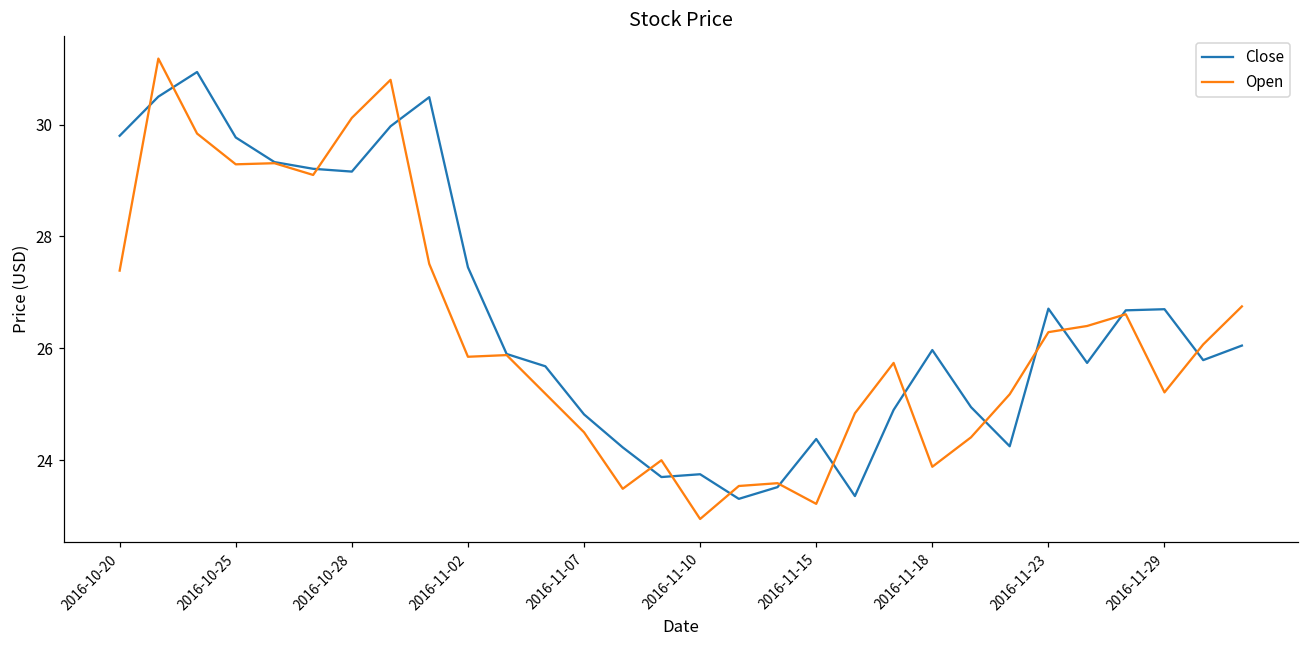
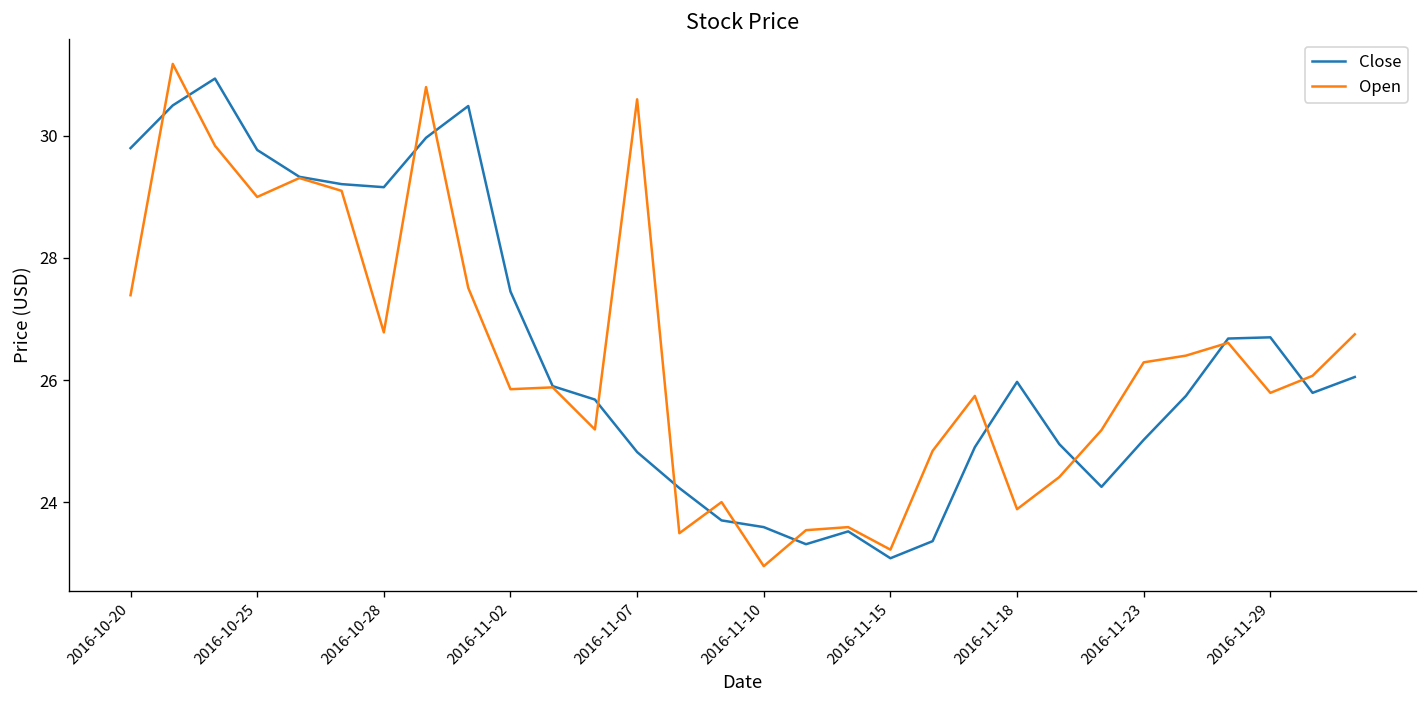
Open, 2016-10-25: 29.3 -> 29.0
Open, 2016-10-28: 30.1 -> 26.8
Open, 2016-11-07: 24.5 -> 30.6
Close, 2016-11-10: 23.8 -> 23.6
Close, 2016-11-15: 24.4 -> 23.1
Close, 2016-11-23: 26.7 -> 25.0
Open, 2016-11-29: 25.2 -> 25.8
